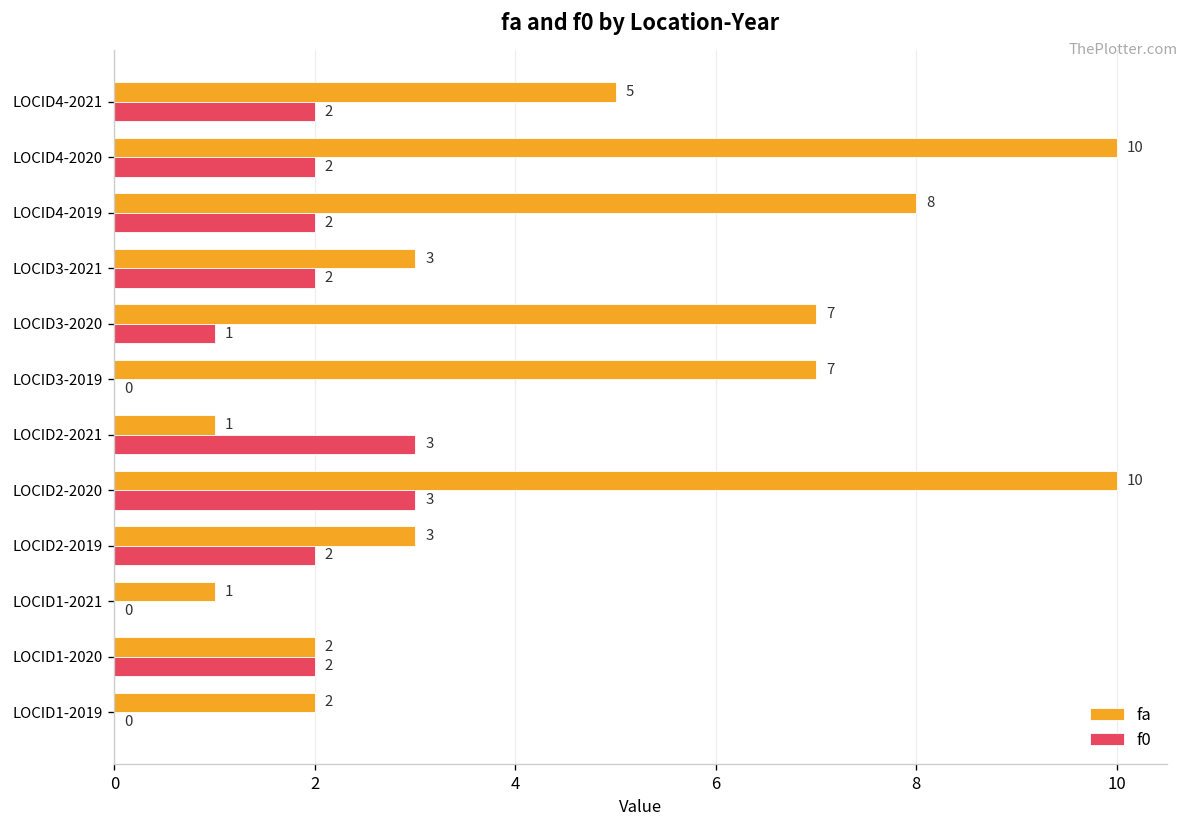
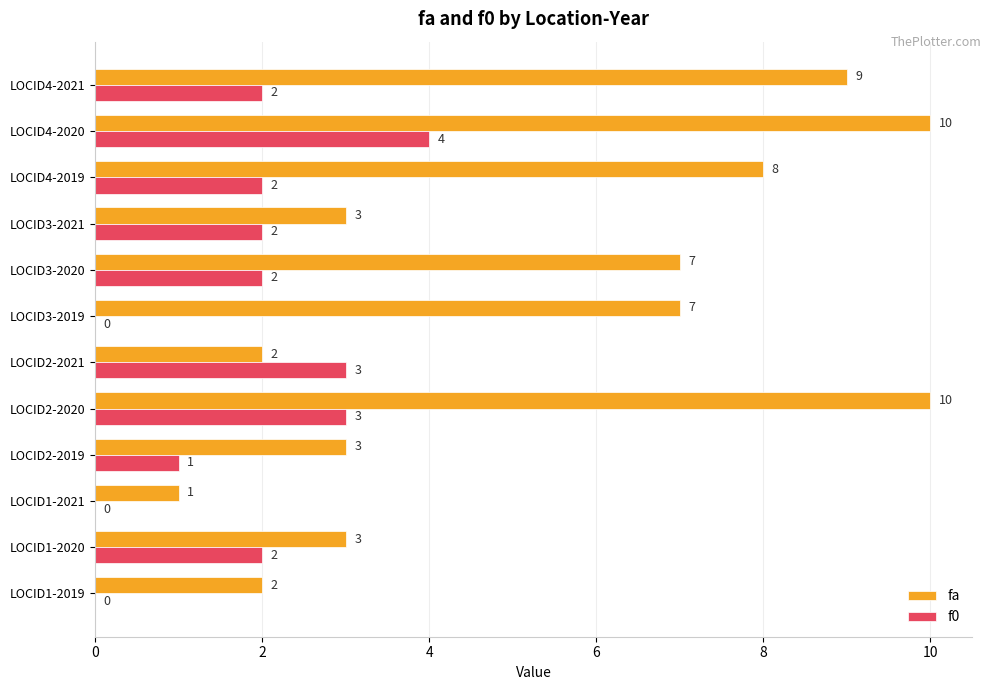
fa, LOCID4-2021: 5 -> 9
f0, LOCID4-2020: 2 -> 4
f0, LOCID3-2020: 1 -> 2
fa, LOCID2-2021: 1 -> 2
f0, LOCID2-2019: 2 -> 1
fa, LOCID1-2020: 2 -> 3
